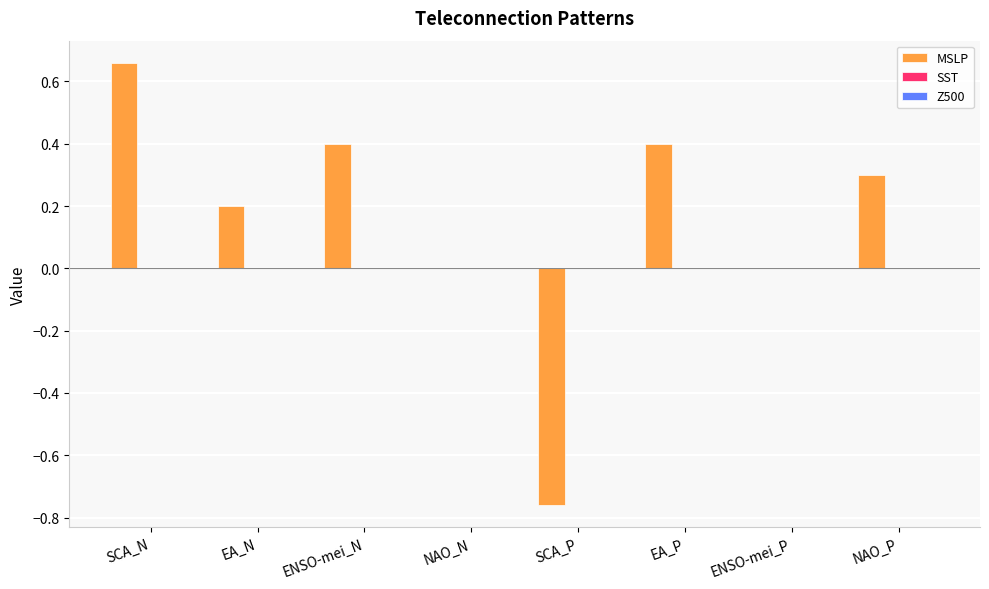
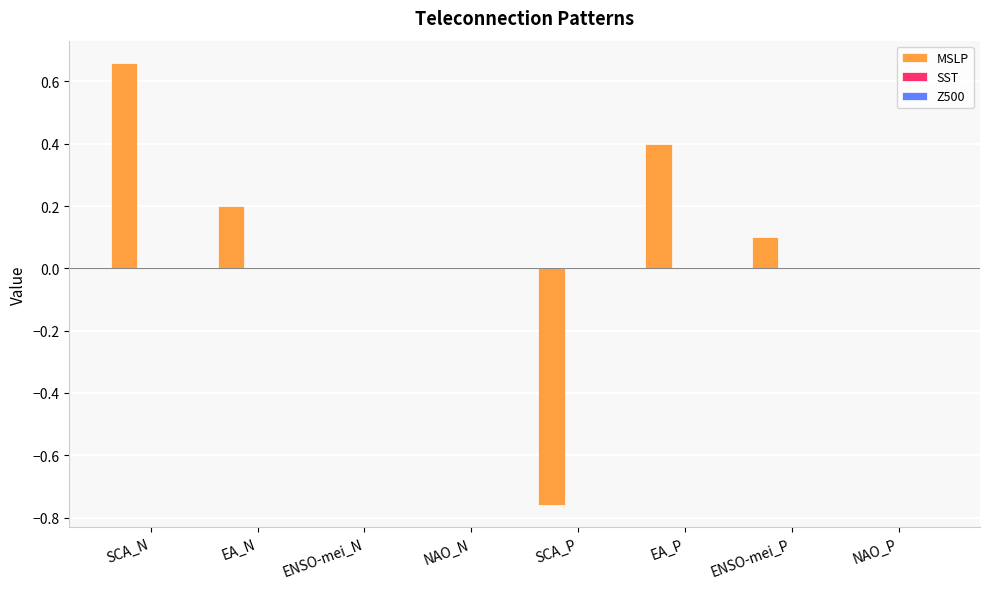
MSLP, ENSO-mei_N: 0.4 -> 0.0
MSLP, ENSO-mei_P: 0.0 -> 0.1
MSLP, NAO_P: 0.3 -> 0.0
